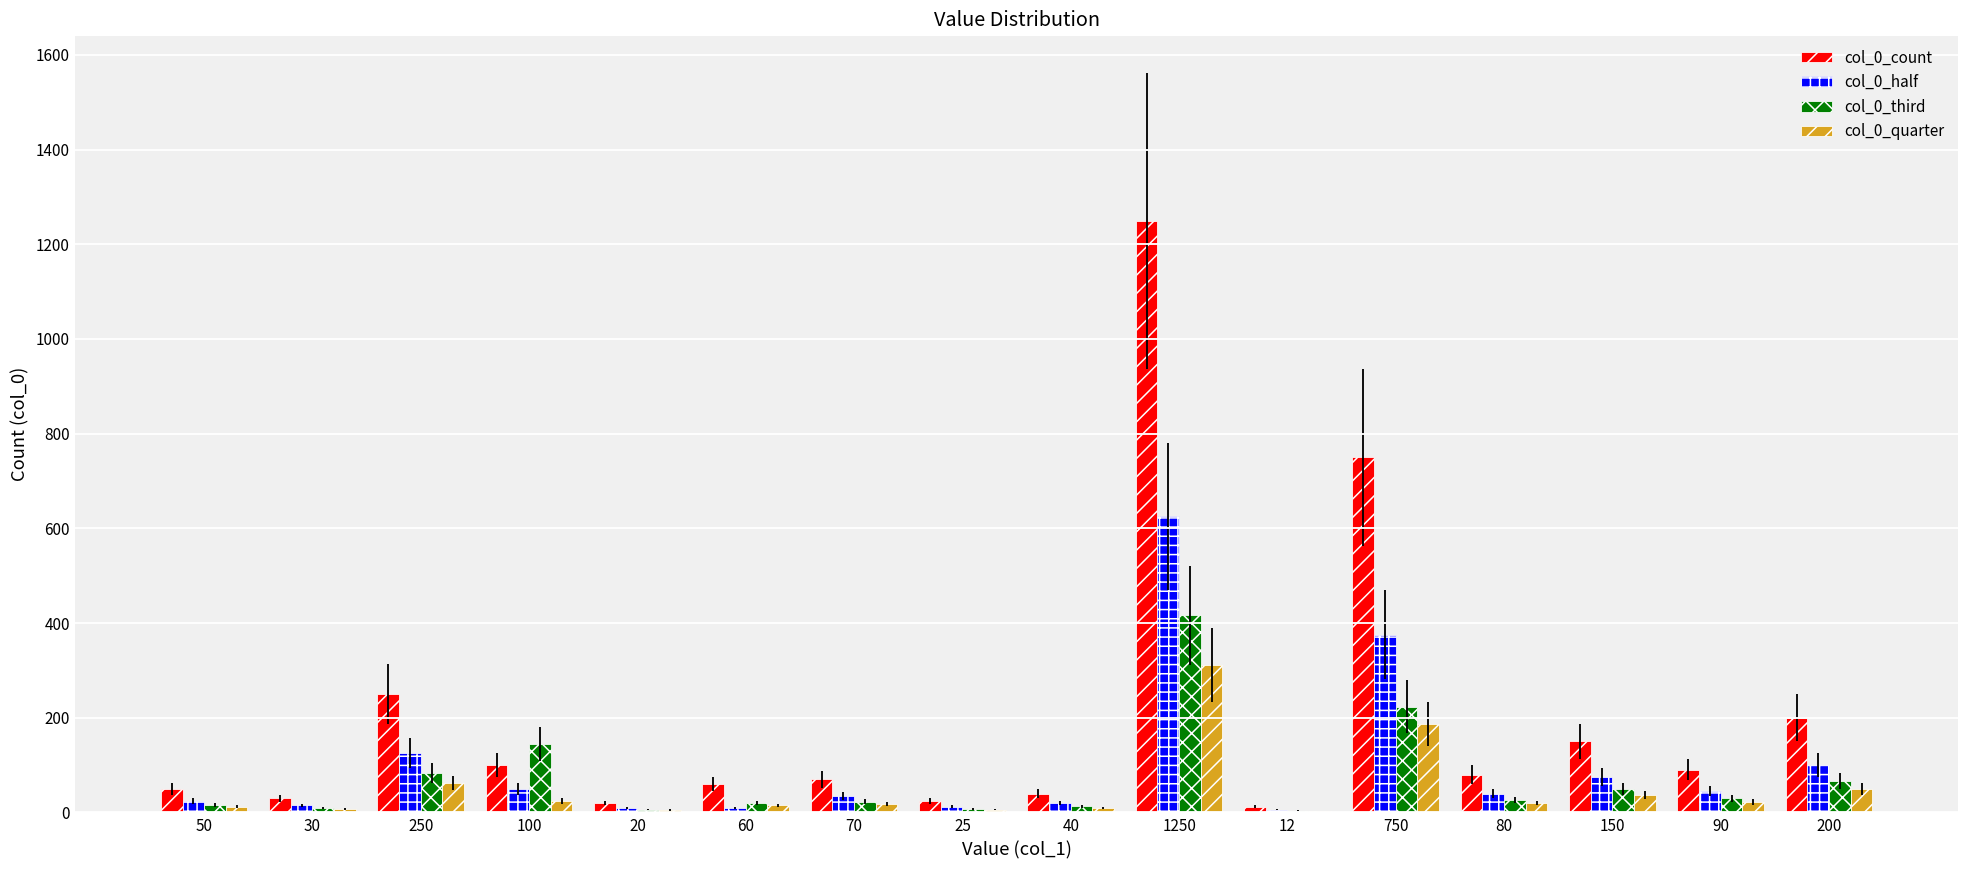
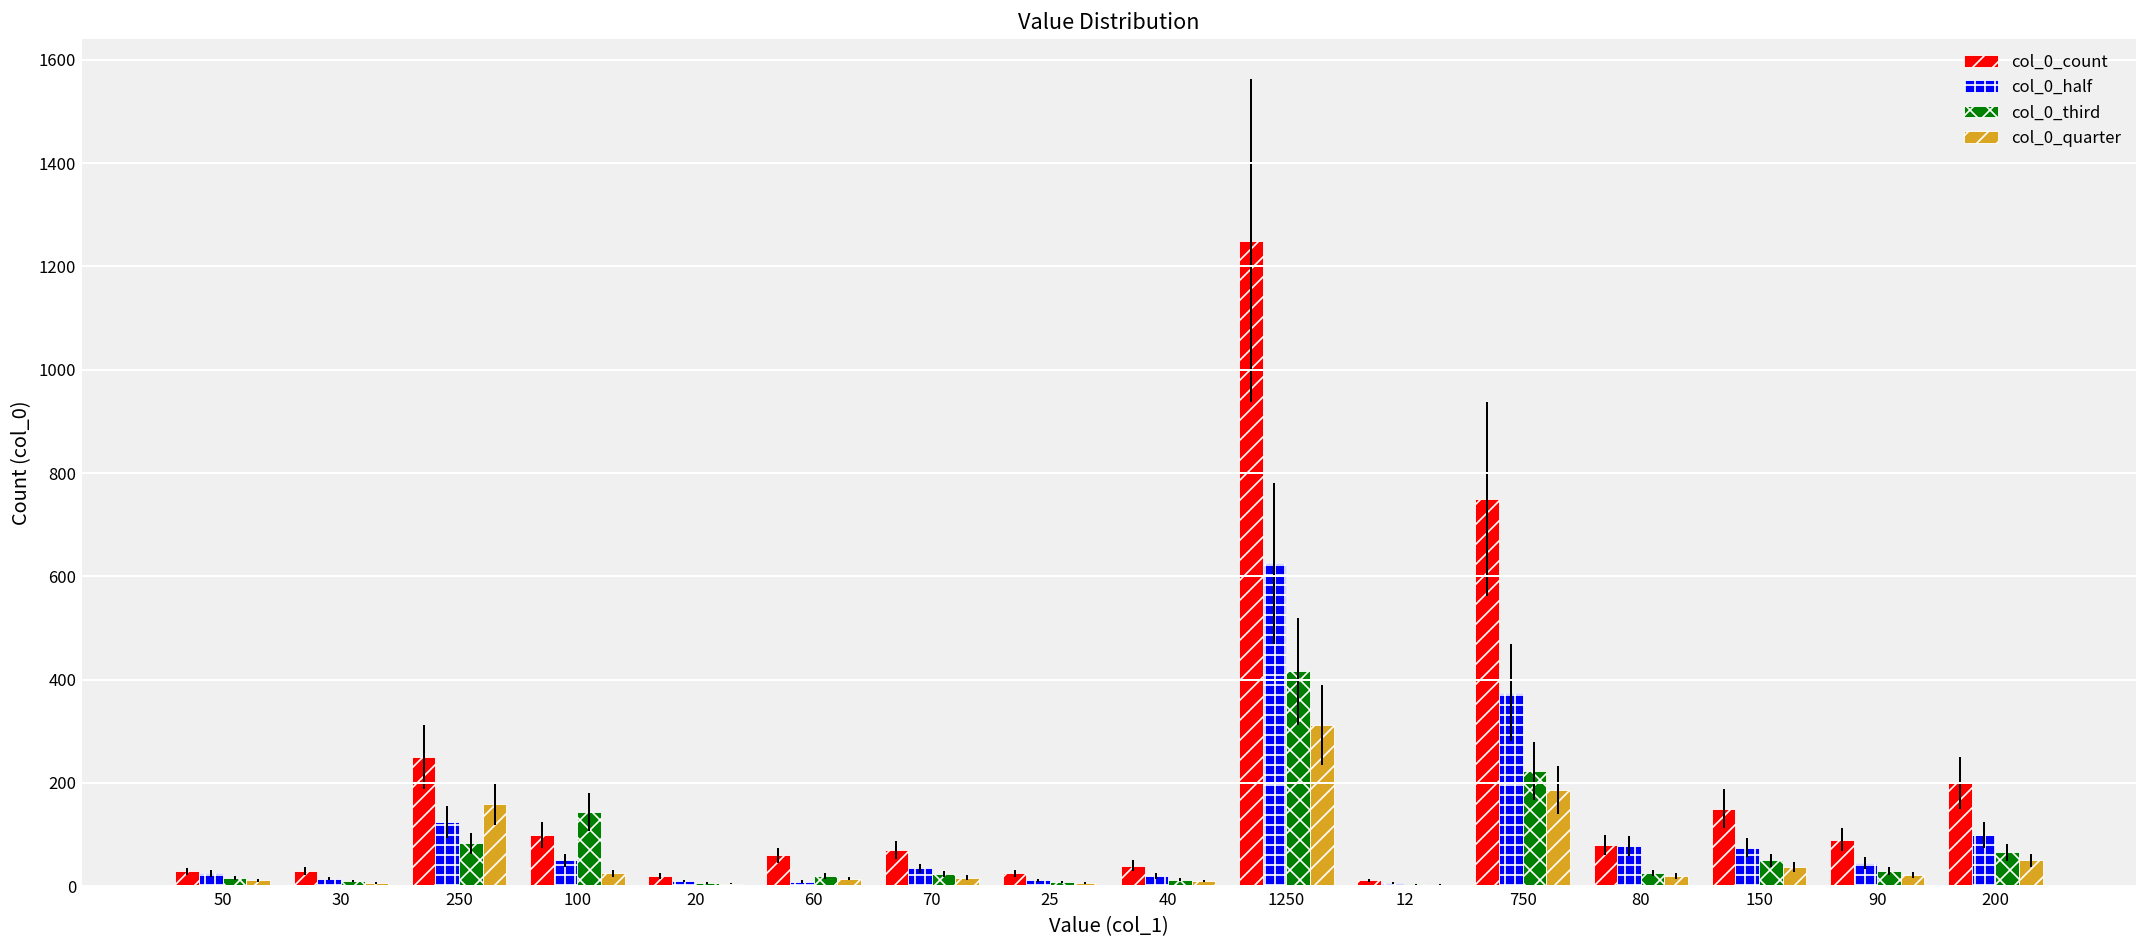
col_0_count, 50: 50 -> 30
col_0_quarter, 250: 60 -> 160
col_0_half, 80: 40 -> 80
